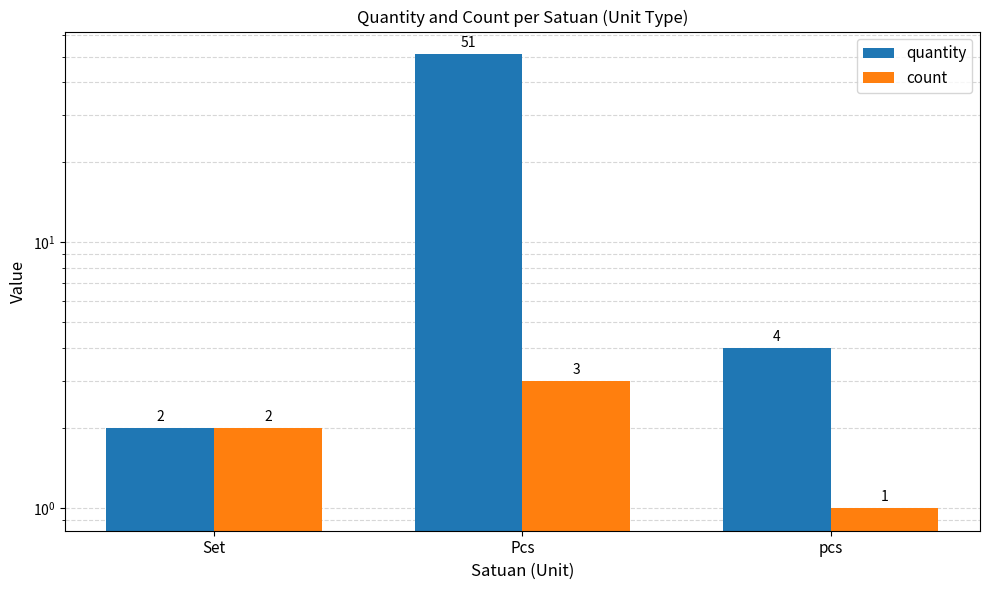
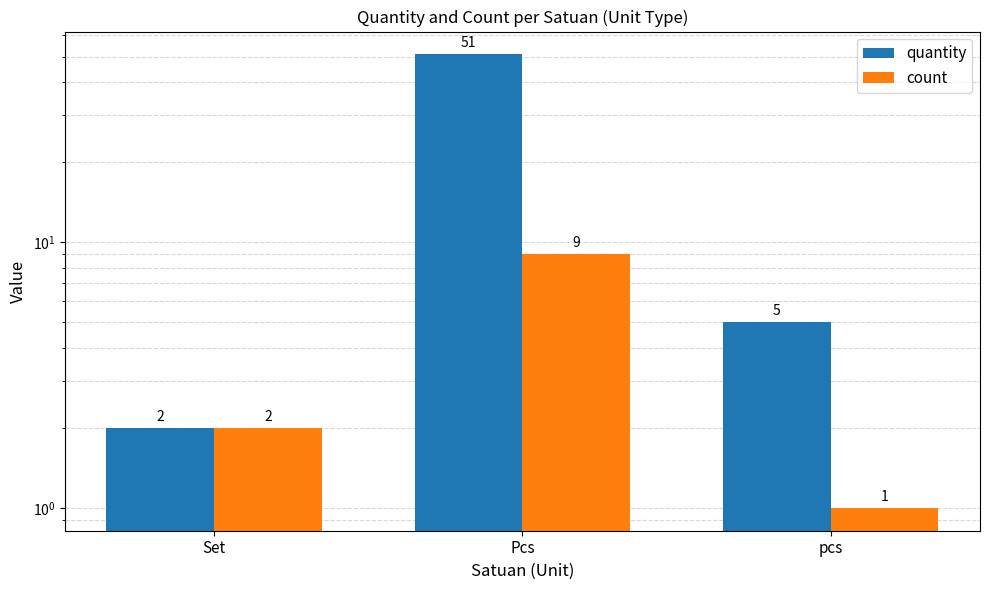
count, Pcs: 3 -> 9
quantity, pcs: 4 -> 5
